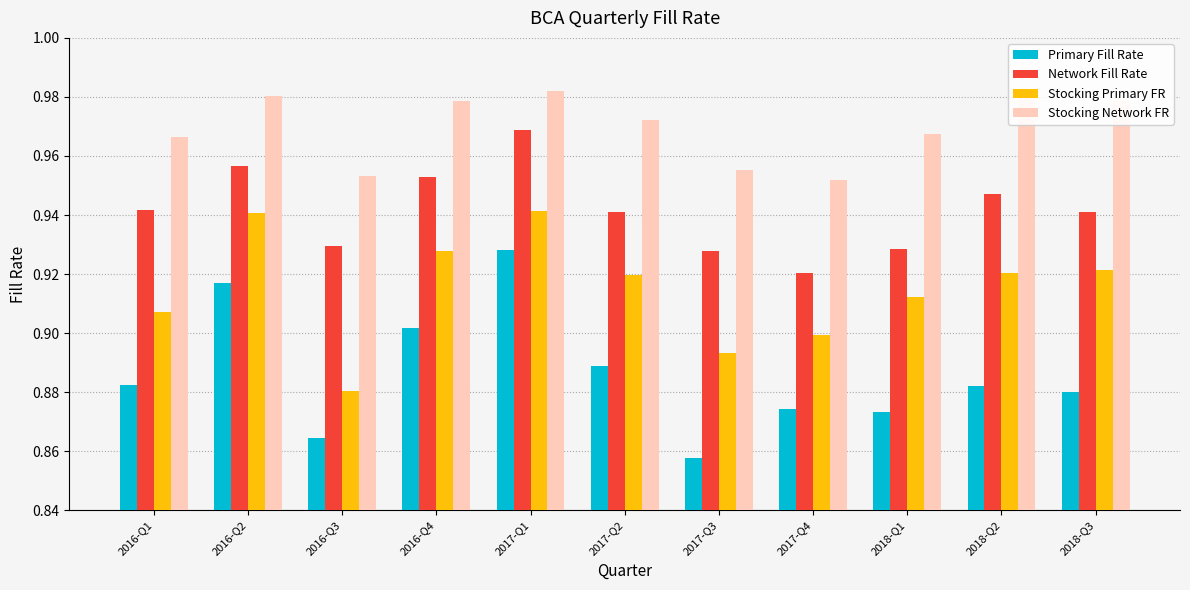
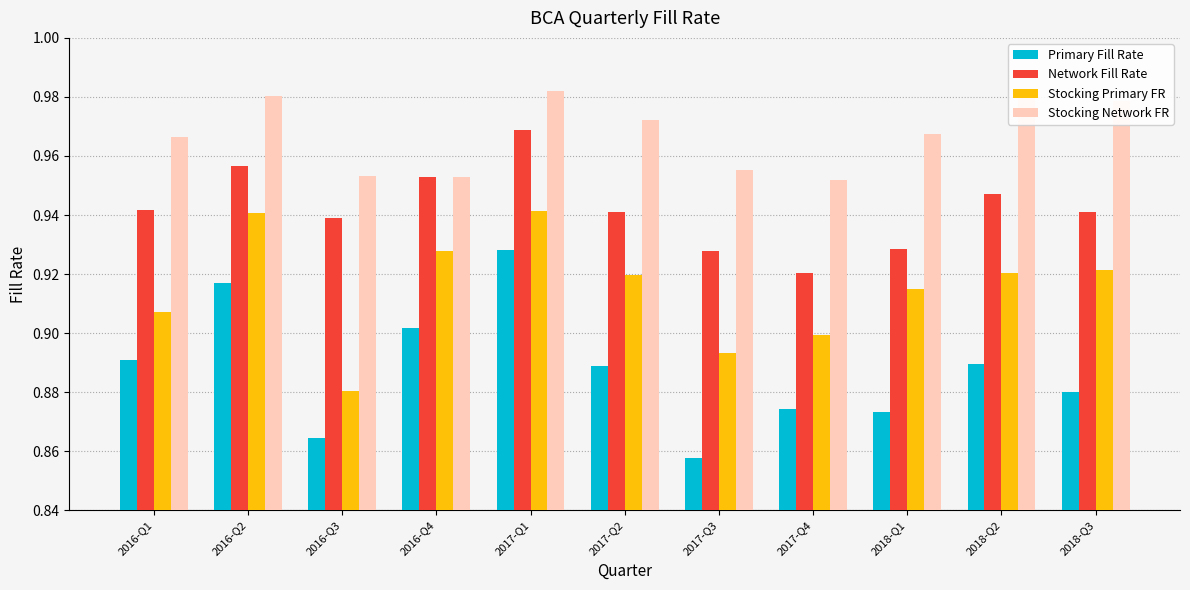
Primary Fill Rate, 2016-Q1: 0.882 -> 0.891
Network Fill Rate, 2016-Q3: 0.929 -> 0.939
Stocking Network FR, 2016-Q4: 0.979 -> 0.953
Stocking Primary FR, 2018-Q1: 0.912 -> 0.915
Primary Fill Rate, 2018-Q2: 0.882 -> 0.890
